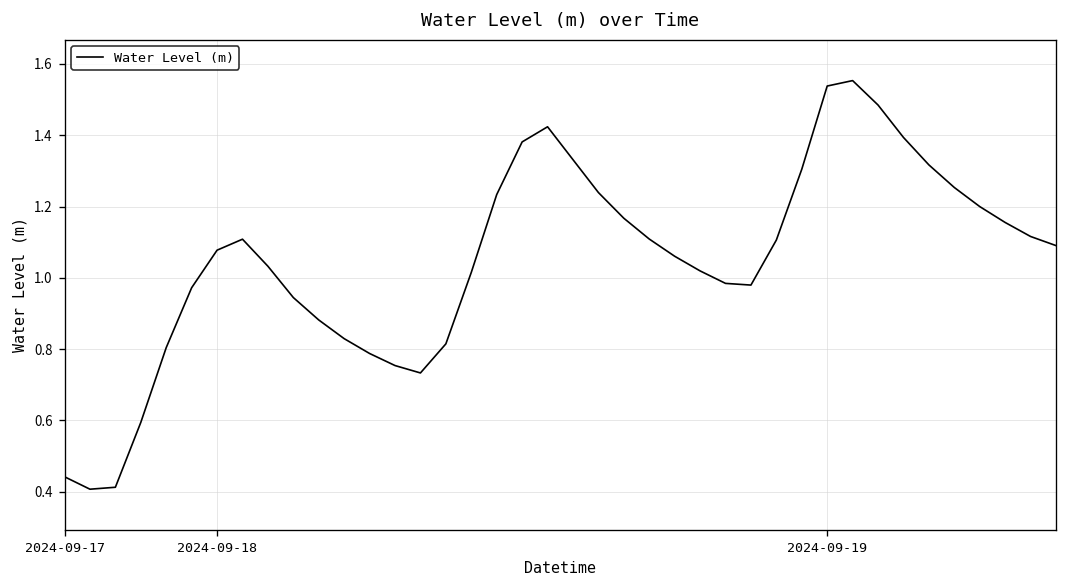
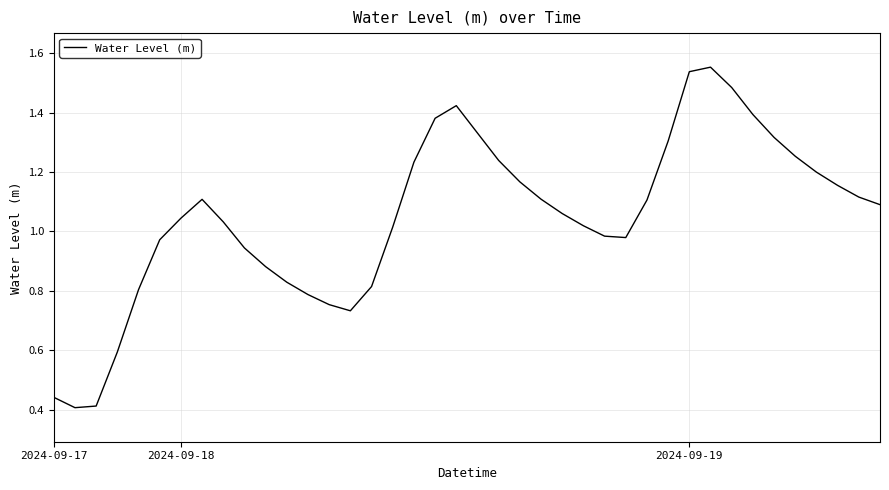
2024-09-18: 1.08 -> 1.04
